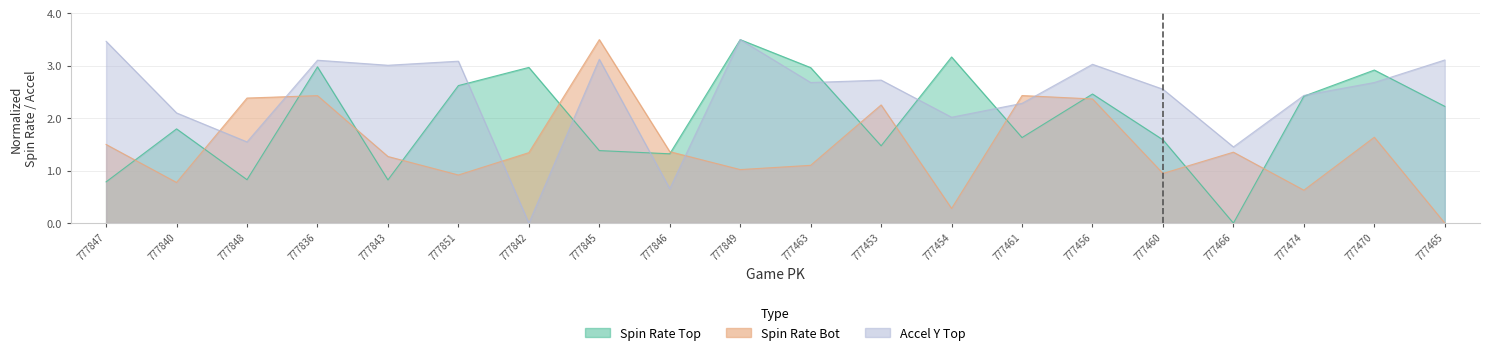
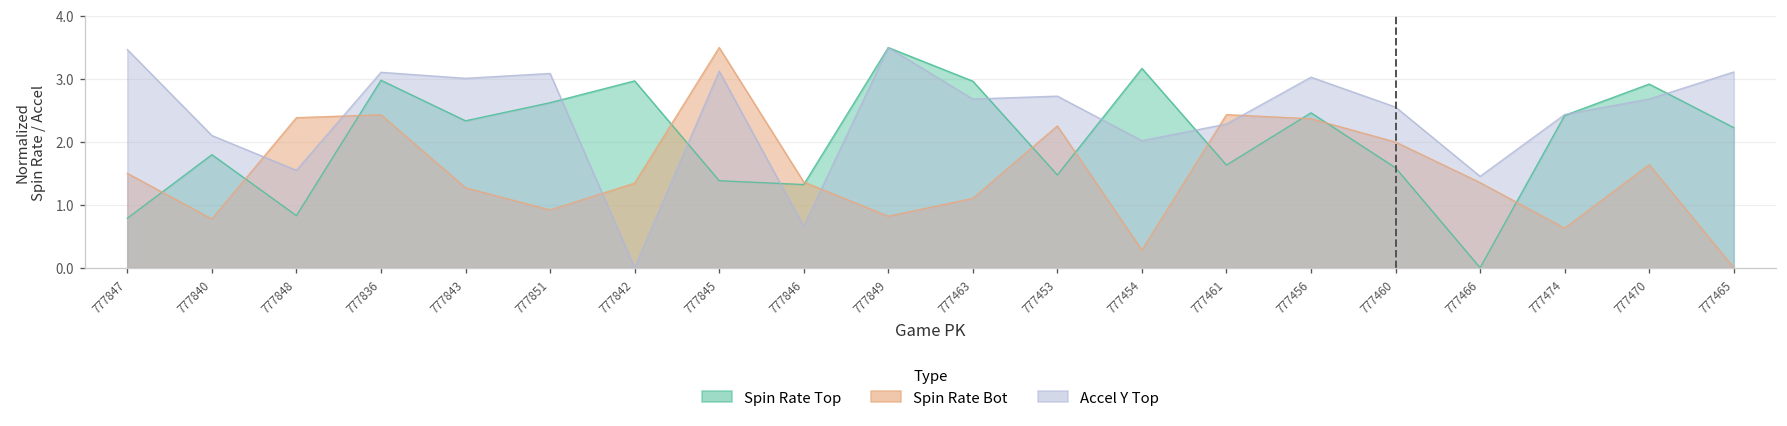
Spin Rate Top, 777843: 0.8 -> 2.3
Spin Rate Bot, 777849: 1.0 -> 0.8
Spin Rate Bot, 777460: 0.9 -> 2.0
